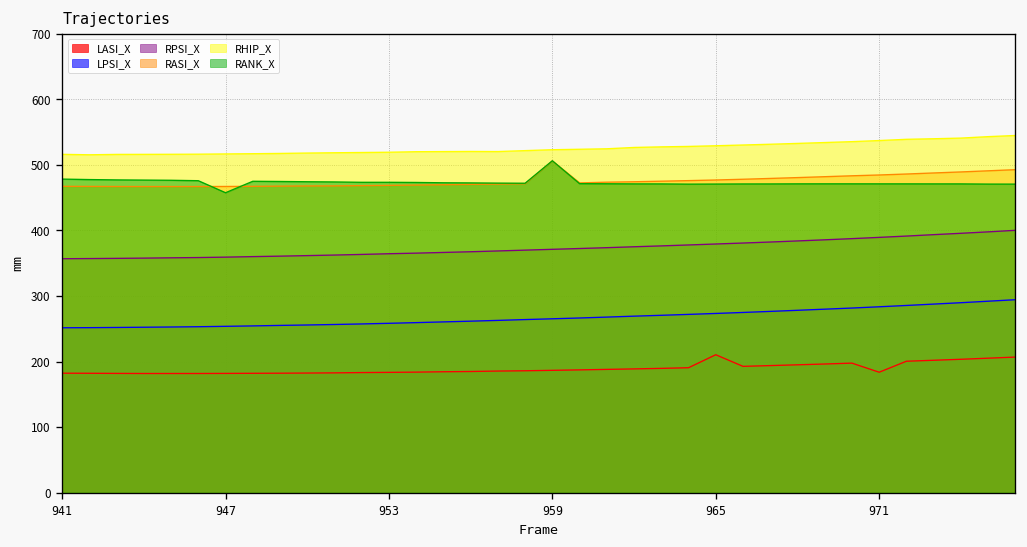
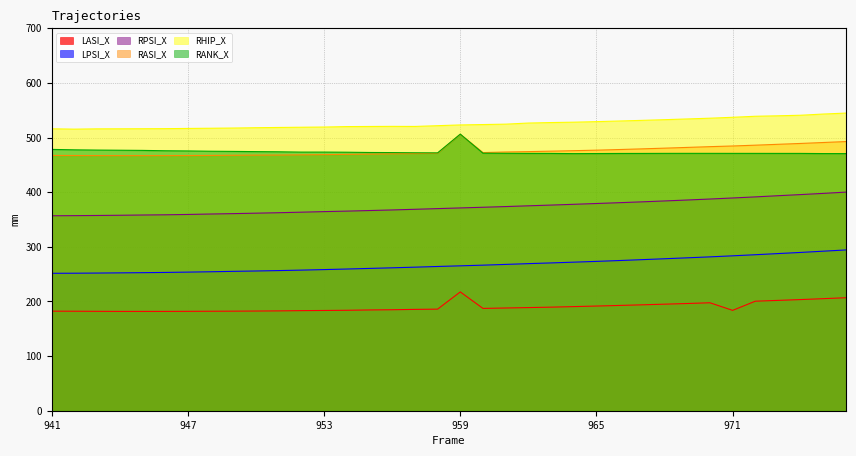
RANK_X, 947: 460 -> 480
LASI_X, 959: 190 -> 220
LASI_X, 965: 210 -> 190
